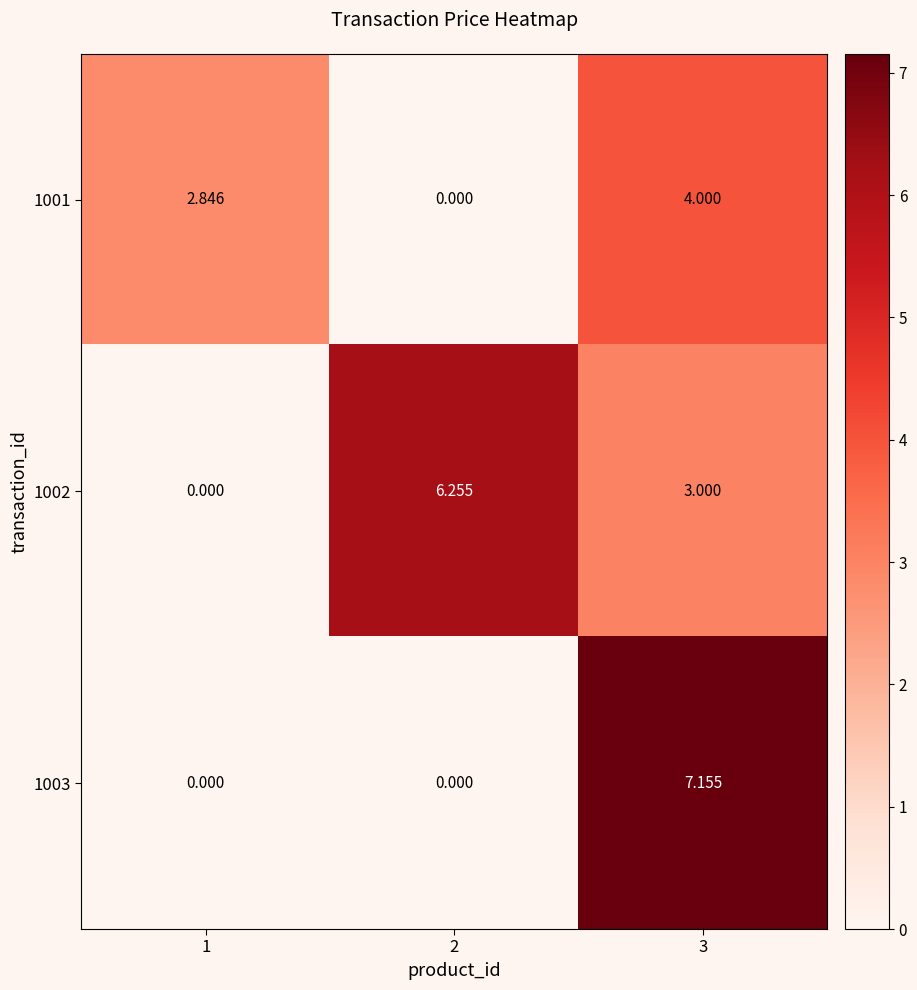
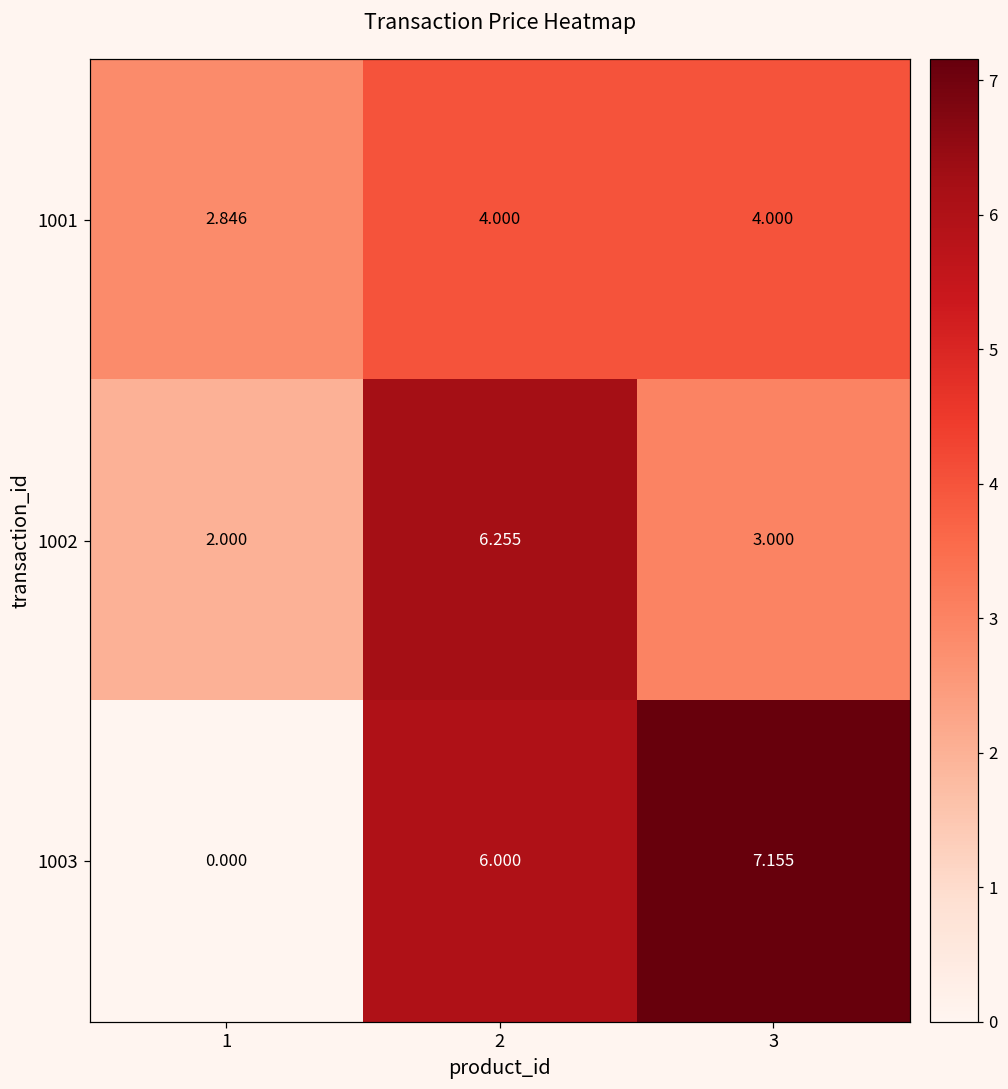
1001, 2: 0.000 -> 4.000
1002, 1: 0.000 -> 2.000
1003, 2: 0.000 -> 6.000
